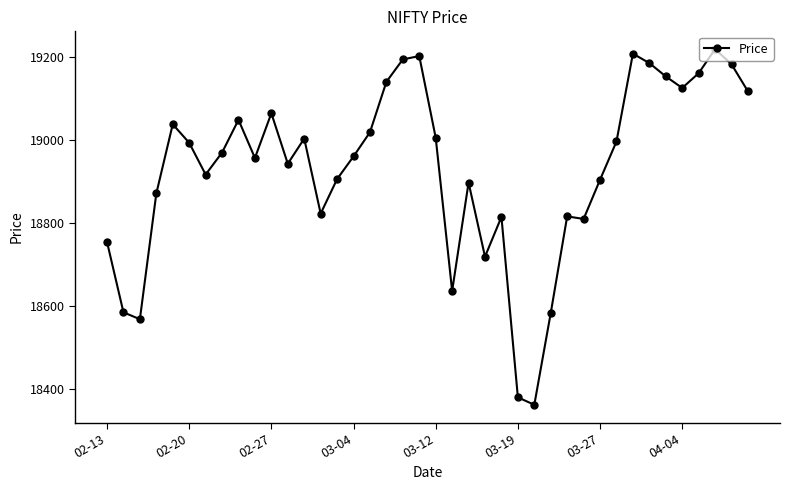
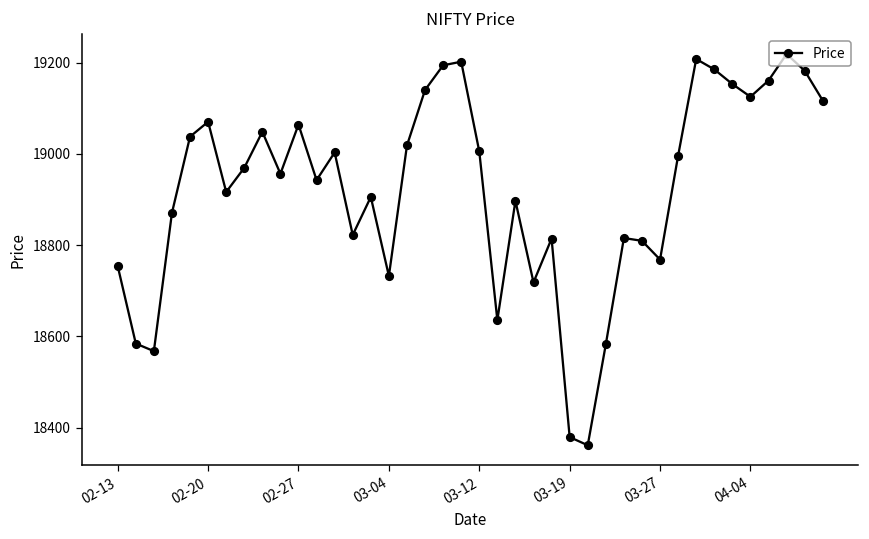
02-20: 18990 -> 19070
03-04: 18960 -> 18730
03-27: 18900 -> 18770
